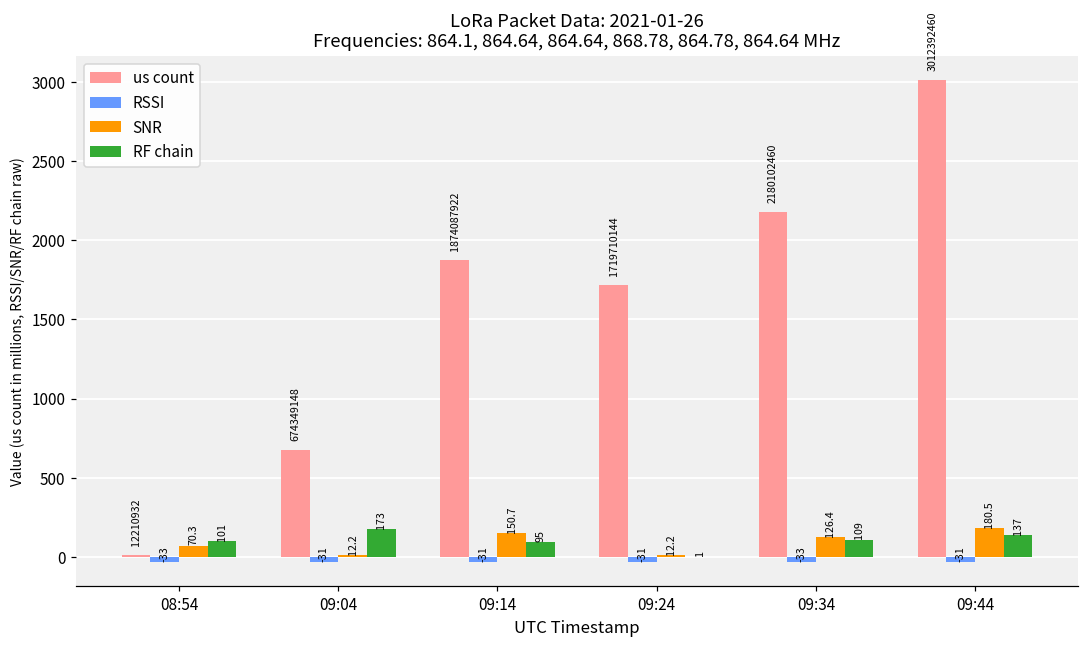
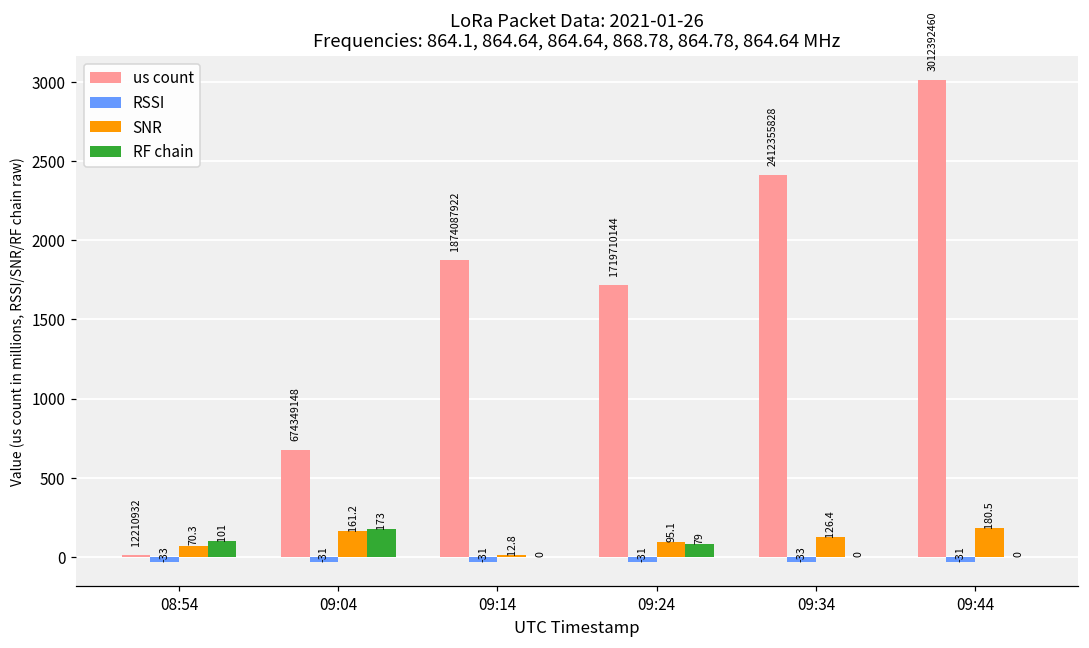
SNR, 09:04: 12.2 -> 161.2
SNR, 09:14: 150.7 -> 12.8
RF chain, 09:14: 95 -> 0
SNR, 09:24: 12.2 -> 95.1
RF chain, 09:24: 1 -> 79
us count, 09:34: 2180102460 -> 2412355828
RF chain, 09:34: 109 -> 0
RF chain, 09:44: 137 -> 0
